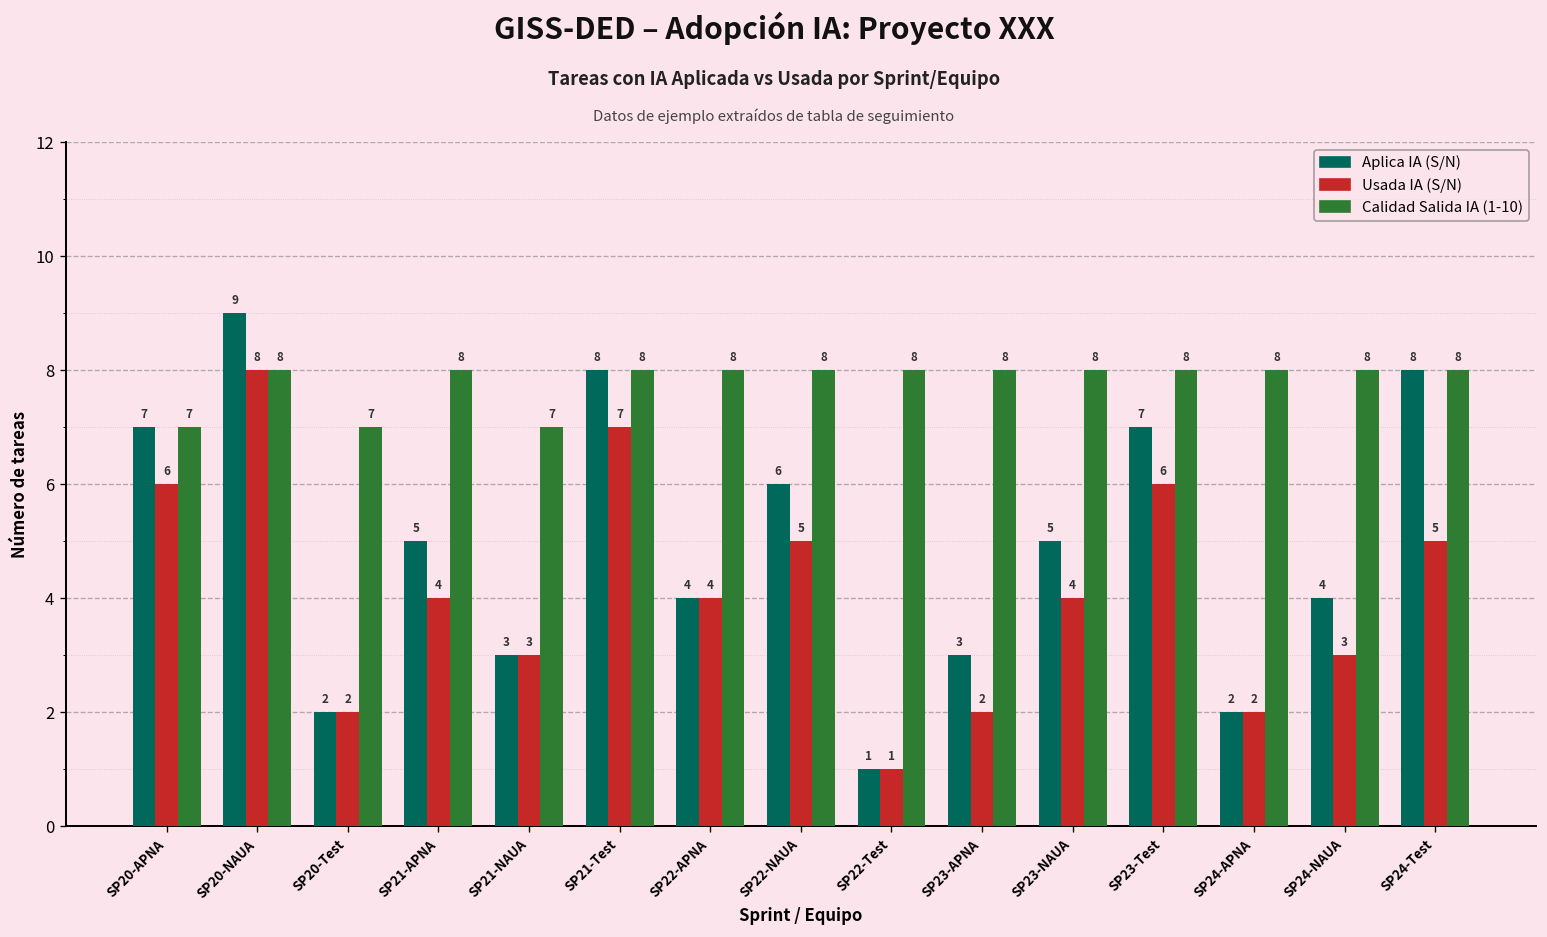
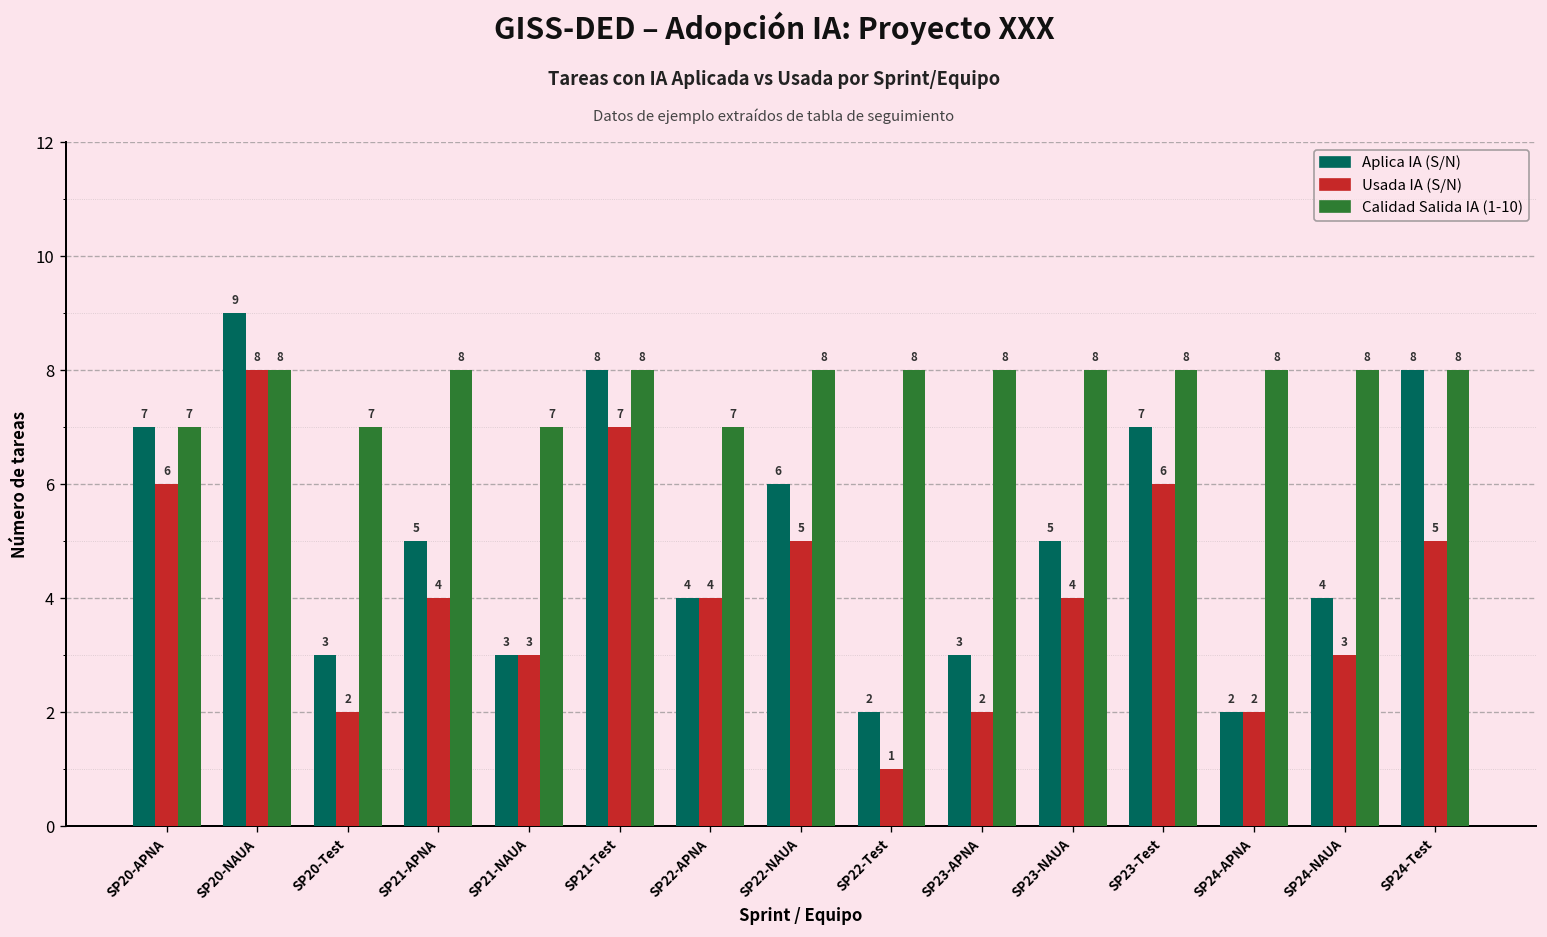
Aplica IA (S/N), SP20-Test: 2 -> 3
Calidad Salida IA (1-10), SP22-APNA: 8 -> 7
Aplica IA (S/N), SP22-Test: 1 -> 2
